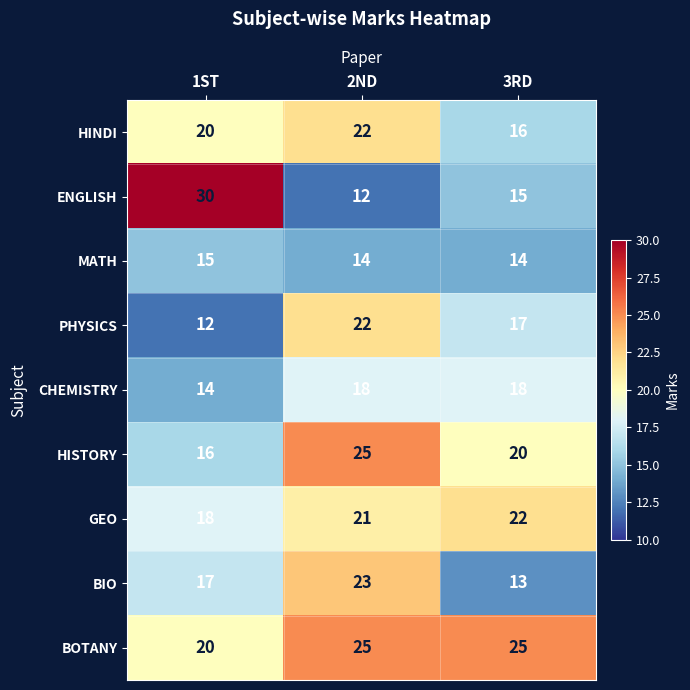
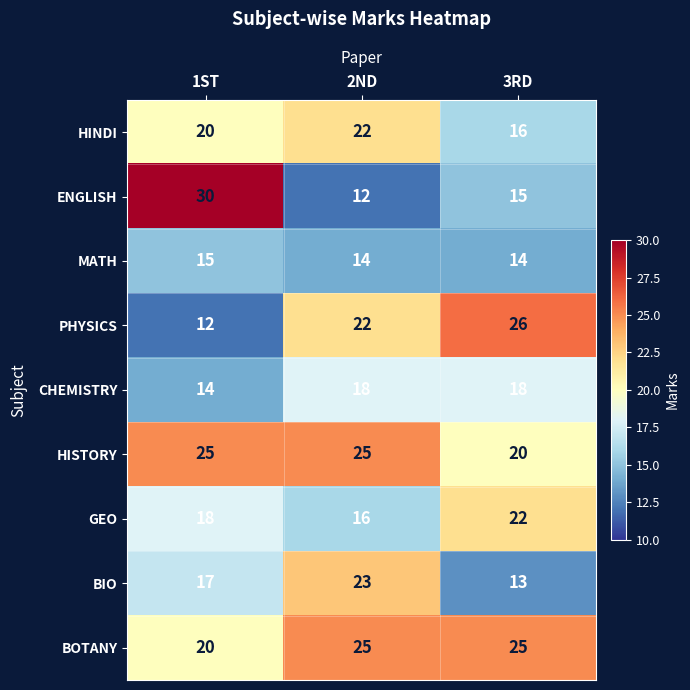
PHYSICS, 3RD: 17 -> 26
HISTORY, 1ST: 16 -> 25
GEO, 2ND: 21 -> 16
